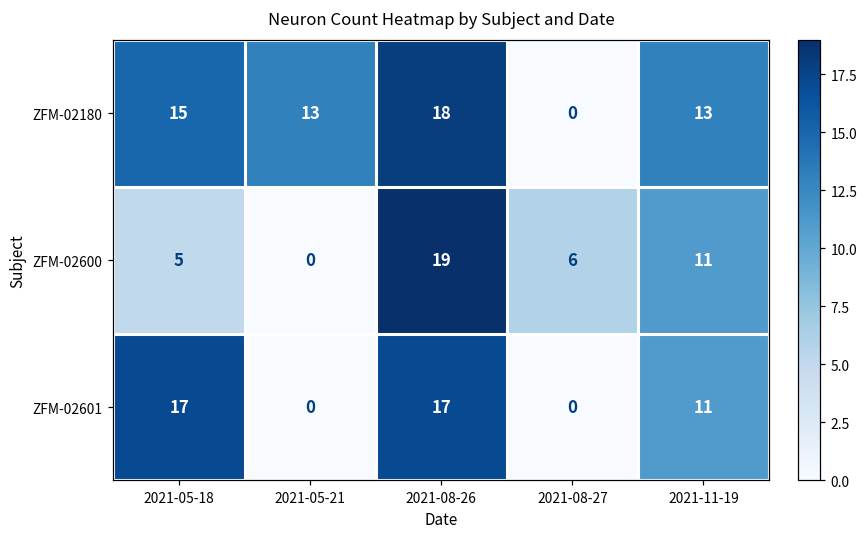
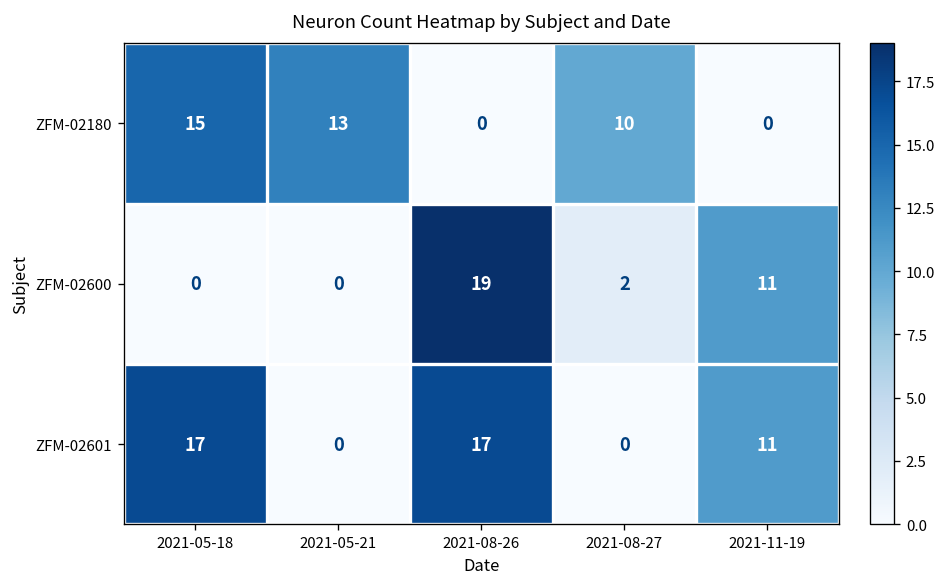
ZFM-02180, 2021-08-26: 18 -> 0
ZFM-02180, 2021-08-27: 0 -> 10
ZFM-02180, 2021-11-19: 13 -> 0
ZFM-02600, 2021-05-18: 5 -> 0
ZFM-02600, 2021-08-27: 6 -> 2
